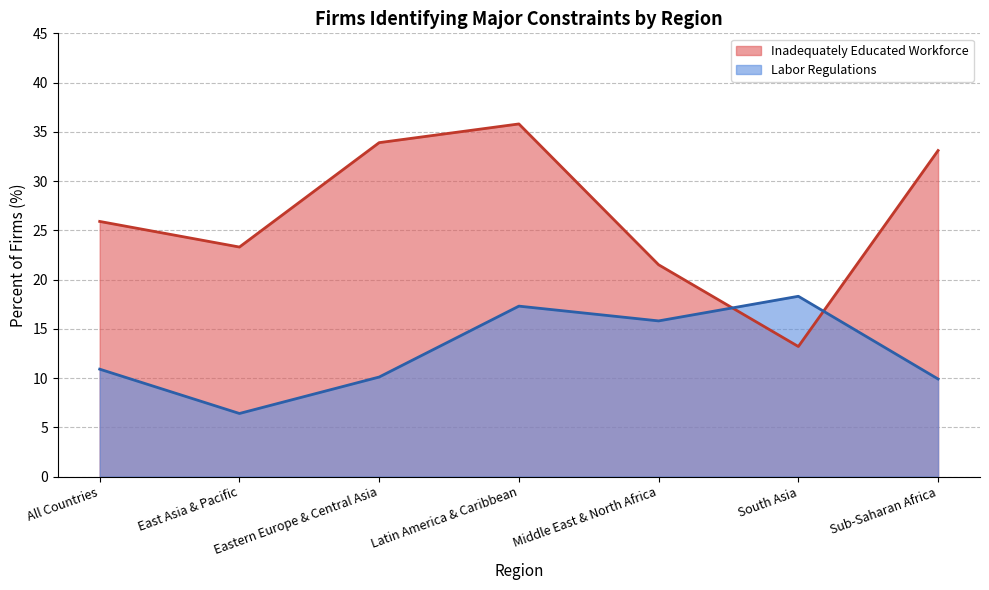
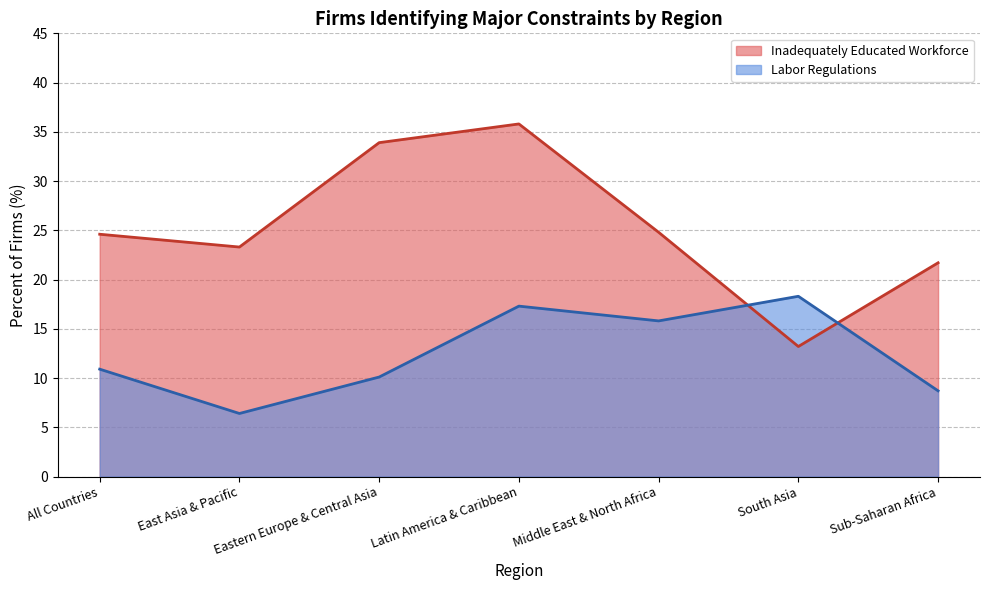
Inadequately Educated Workforce, All Countries: 26 -> 25
Inadequately Educated Workforce, Middle East & North Africa: 22 -> 25
Inadequately Educated Workforce, Sub-Saharan Africa: 33 -> 22
Labor Regulations, Sub-Saharan Africa: 10 -> 9
